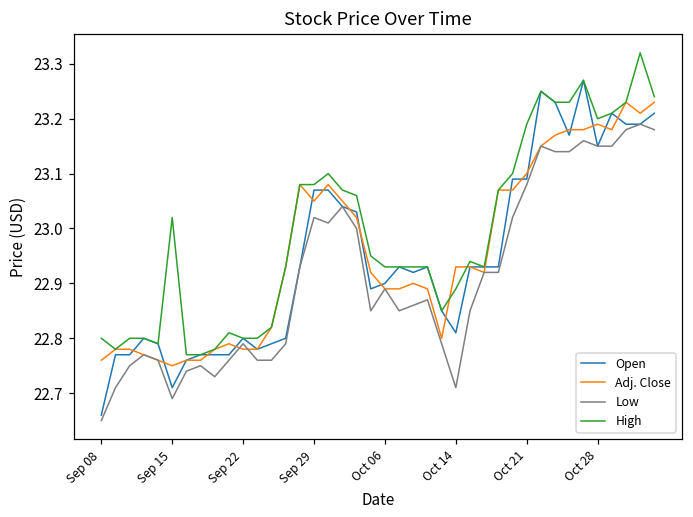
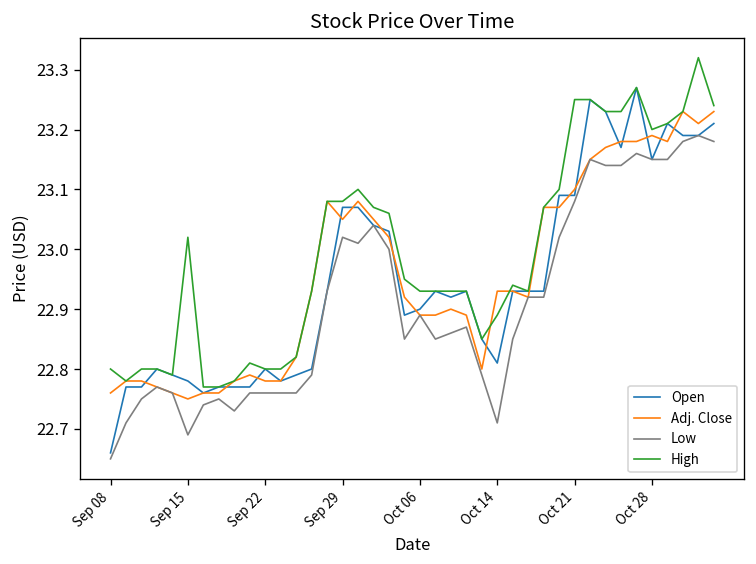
Open, Sep 15: 22.71 -> 22.78
Low, Sep 22: 22.79 -> 22.76
High, Oct 21: 23.19 -> 23.25
